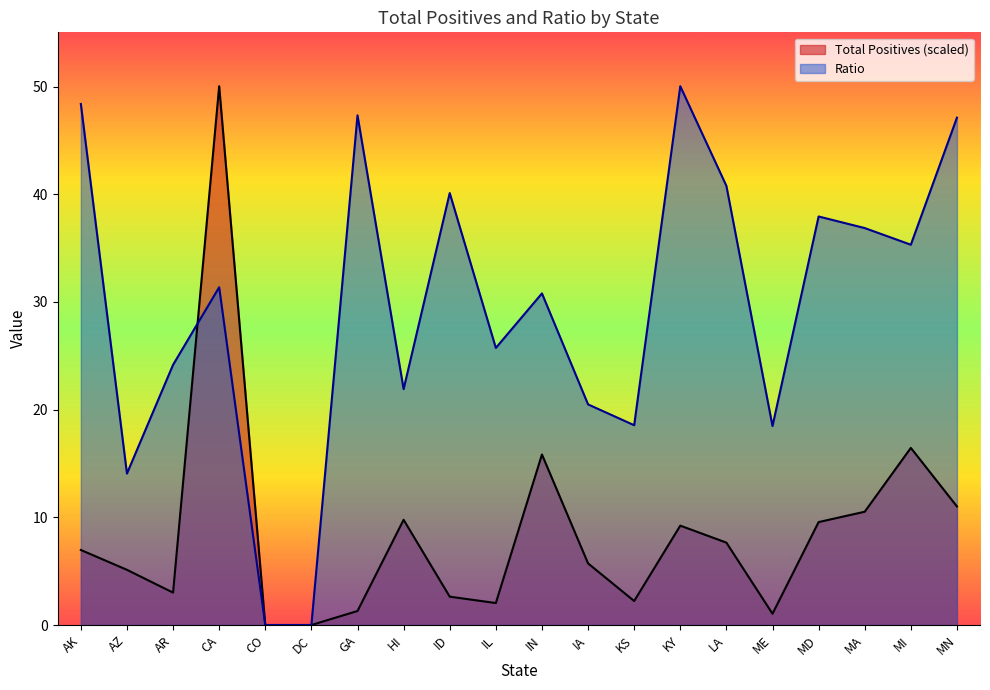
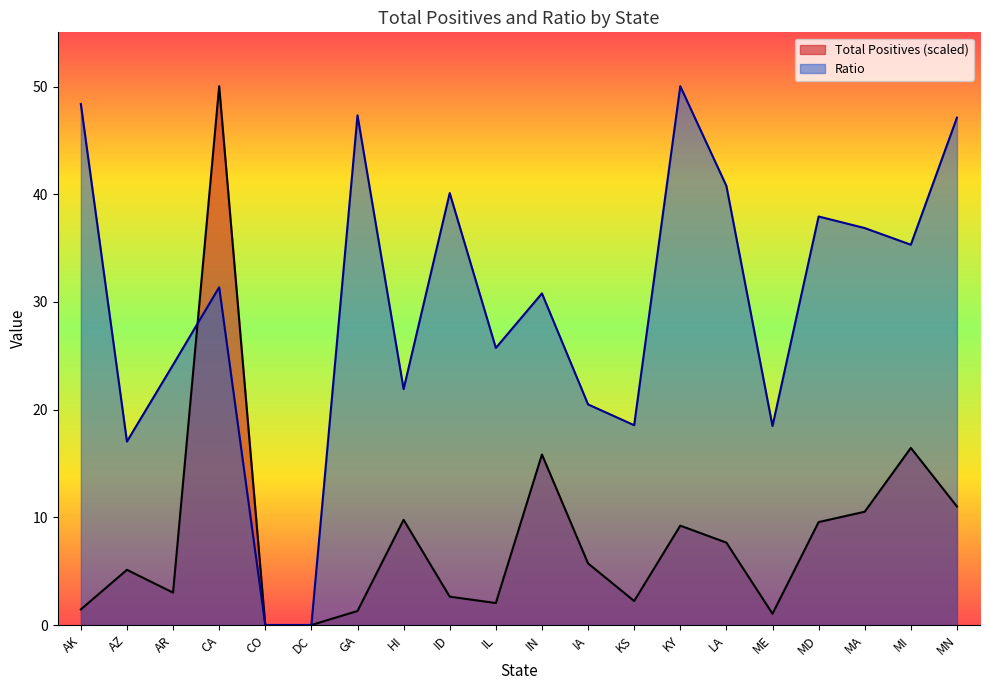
Total Positives (scaled), AK: 7.0 -> 1.5
Ratio, AZ: 14.1 -> 17.0
